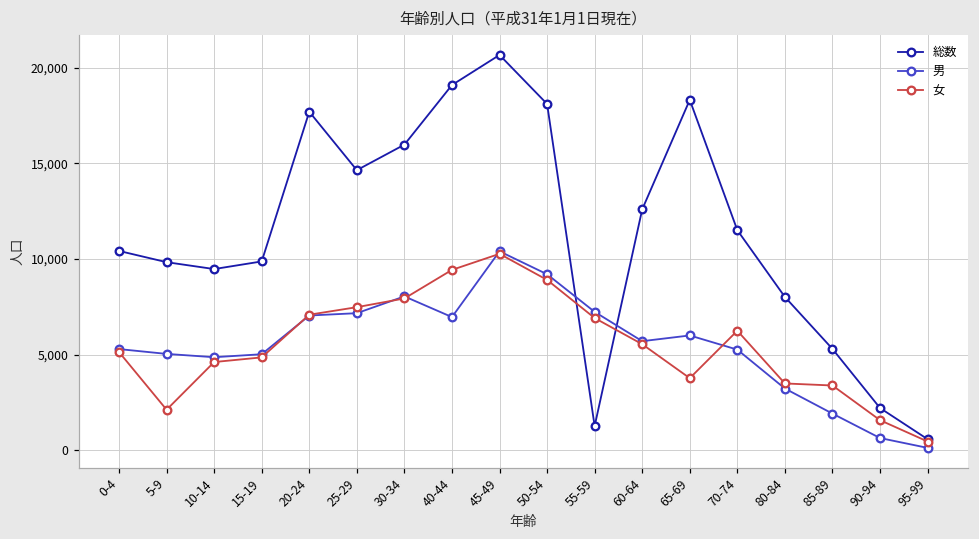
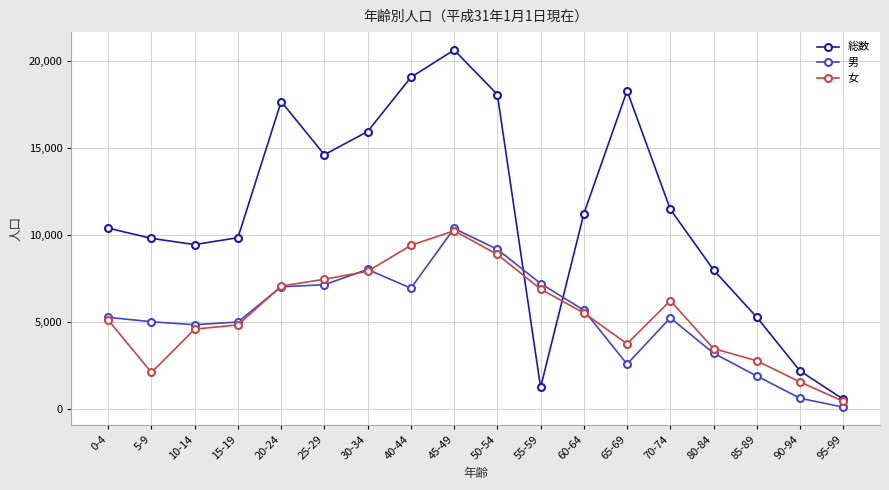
総数, 60-64: 12,600 -> 11,200
男, 65-69: 6,000 -> 2,600
女, 85-89: 3,400 -> 2,800
